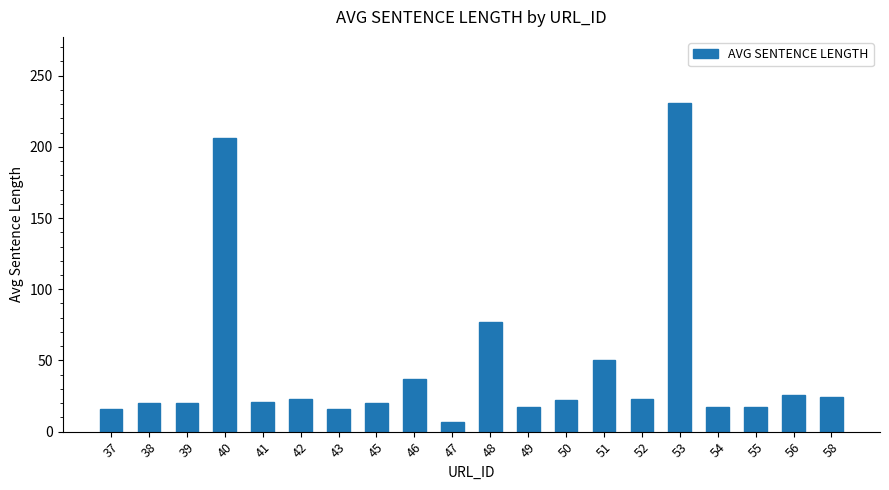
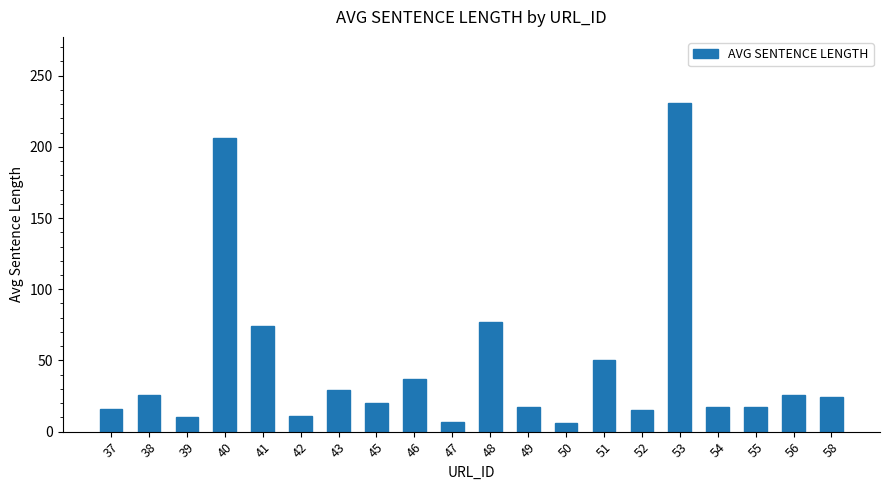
38: 20 -> 26
39: 20 -> 10
41: 21 -> 74
42: 23 -> 11
43: 16 -> 29
50: 22 -> 6
52: 23 -> 15
